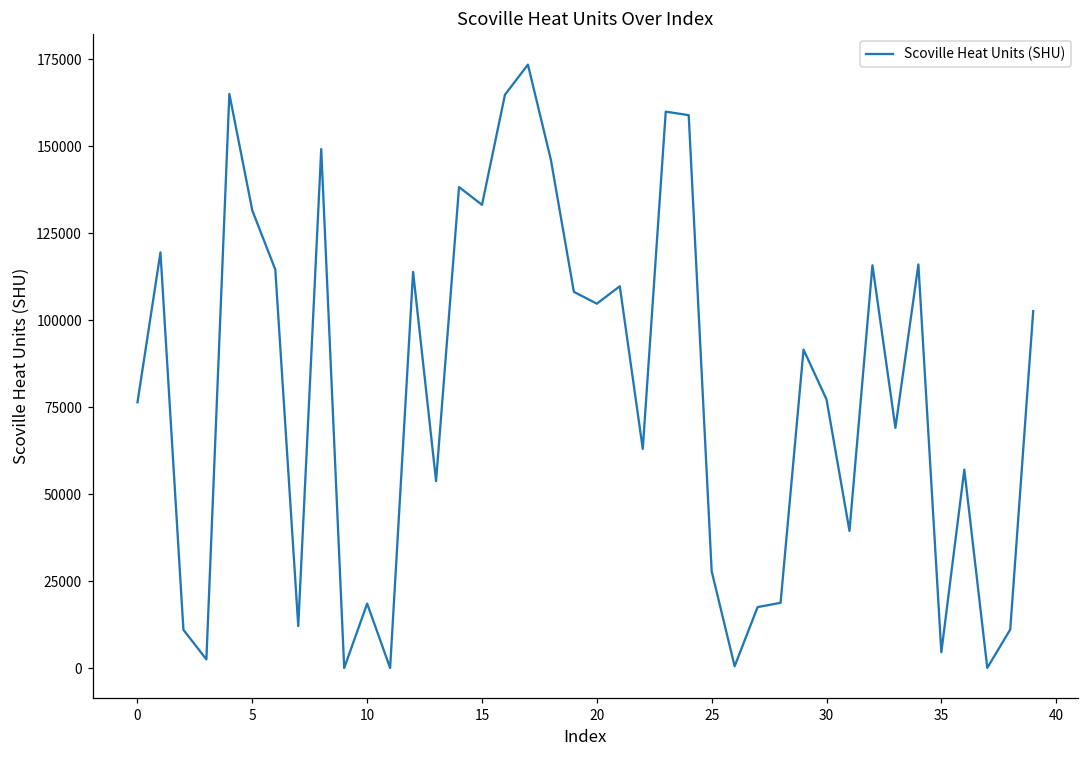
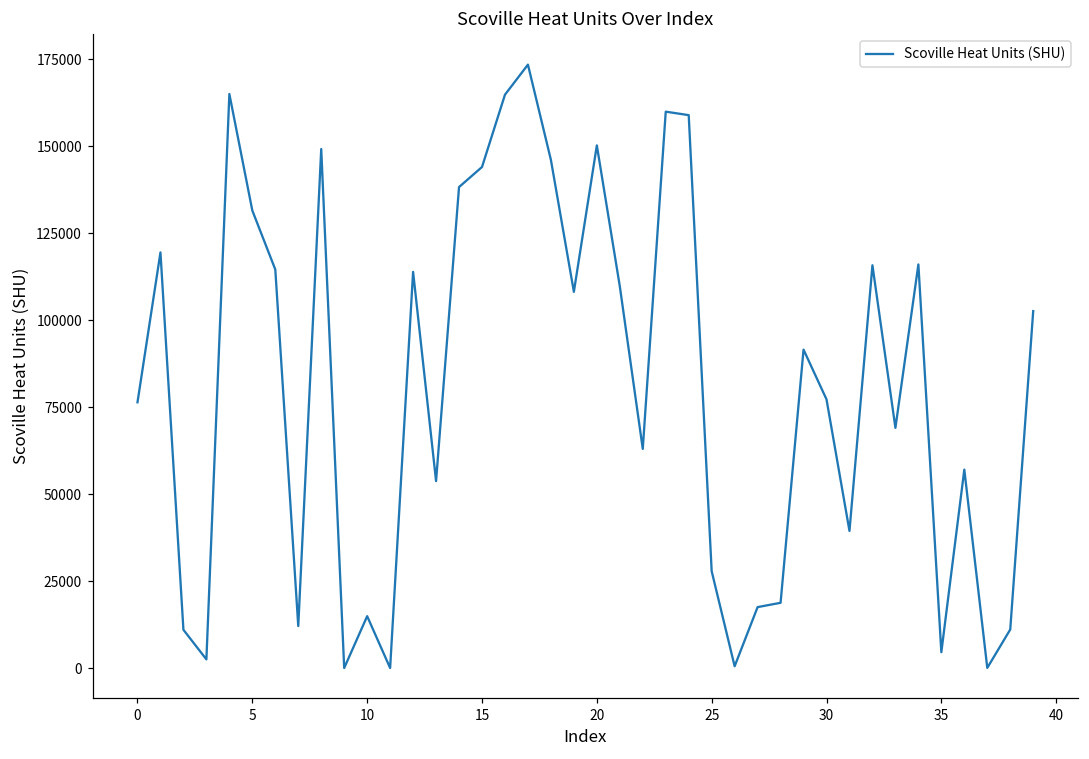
10: 19000 -> 15000
15: 133000 -> 144000
20: 105000 -> 150000
